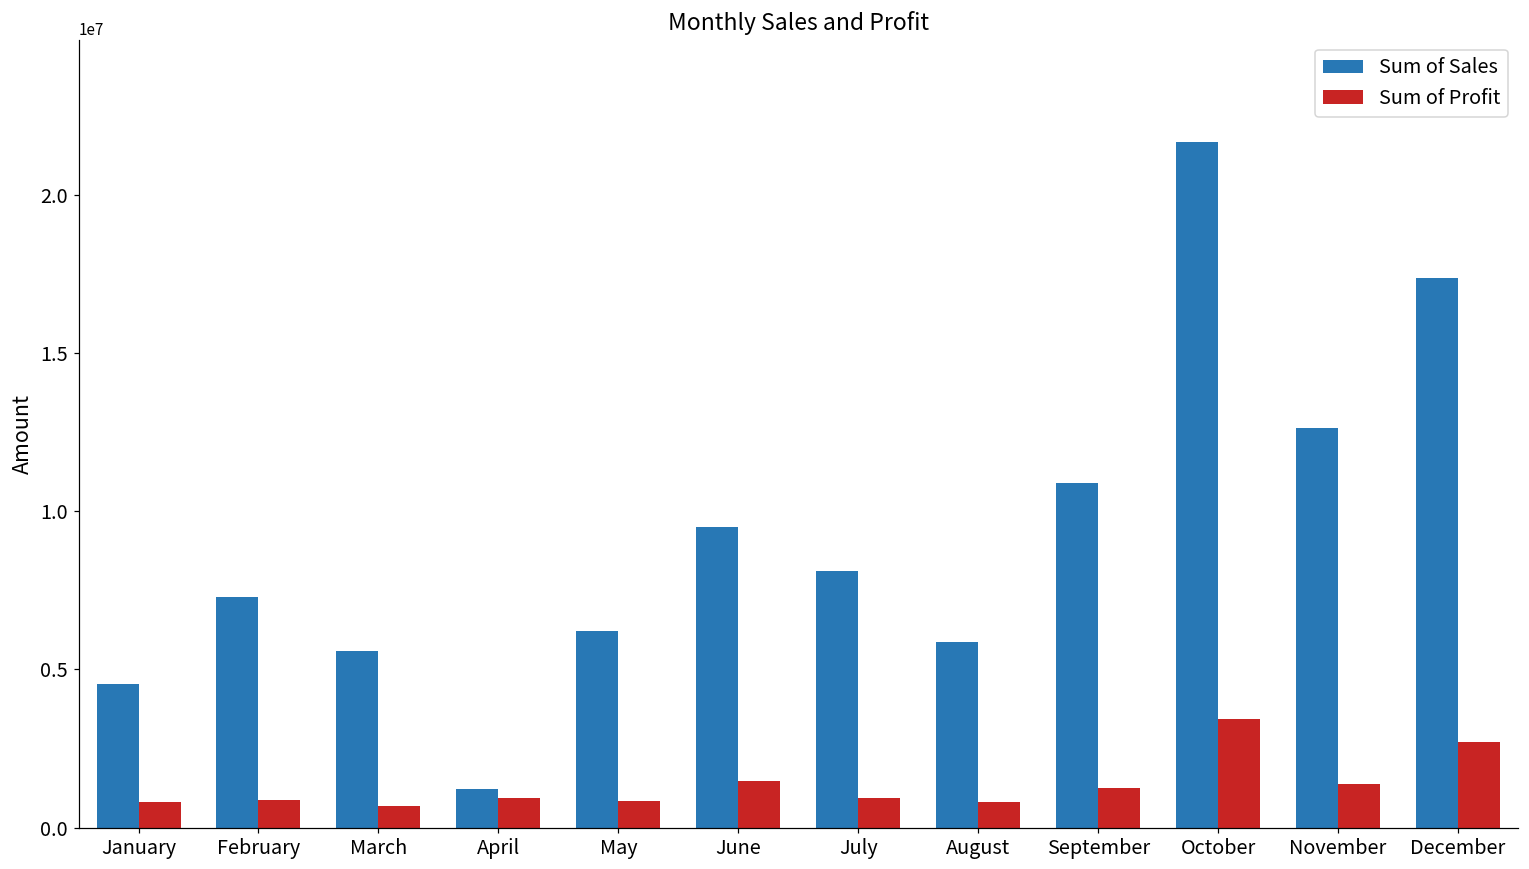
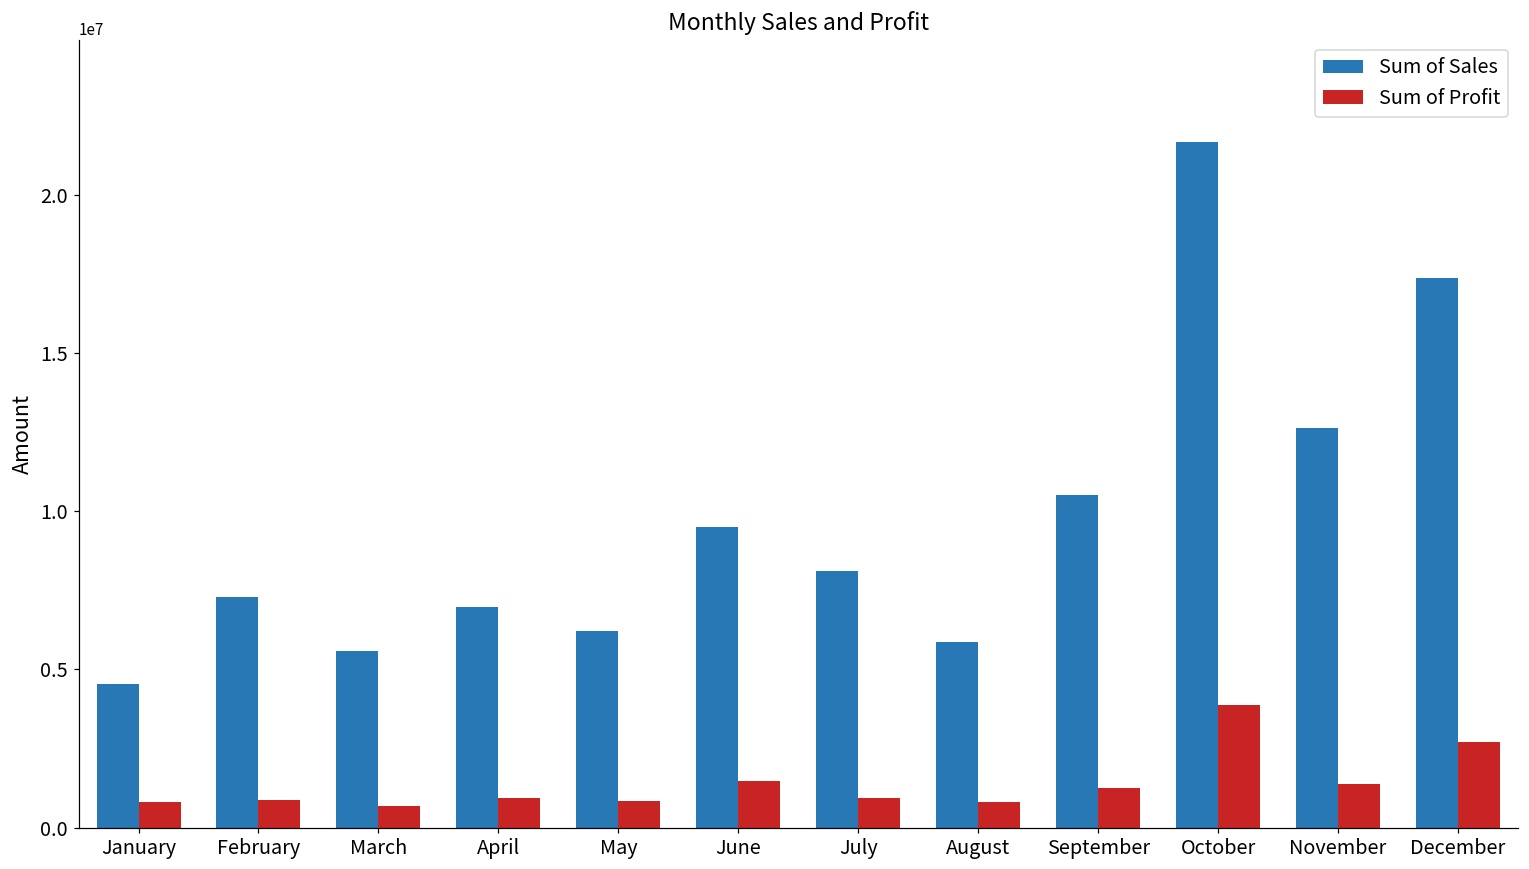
Sum of Sales, April: 1200000 -> 7000000
Sum of Sales, September: 10900000 -> 10500000
Sum of Profit, October: 3400000 -> 3900000
